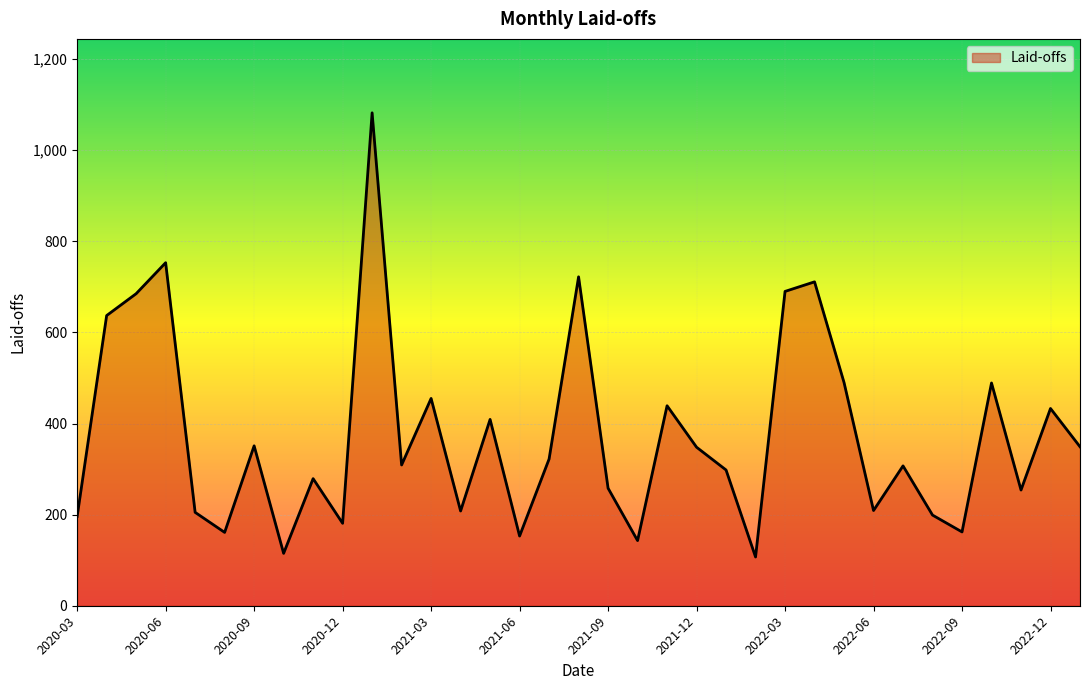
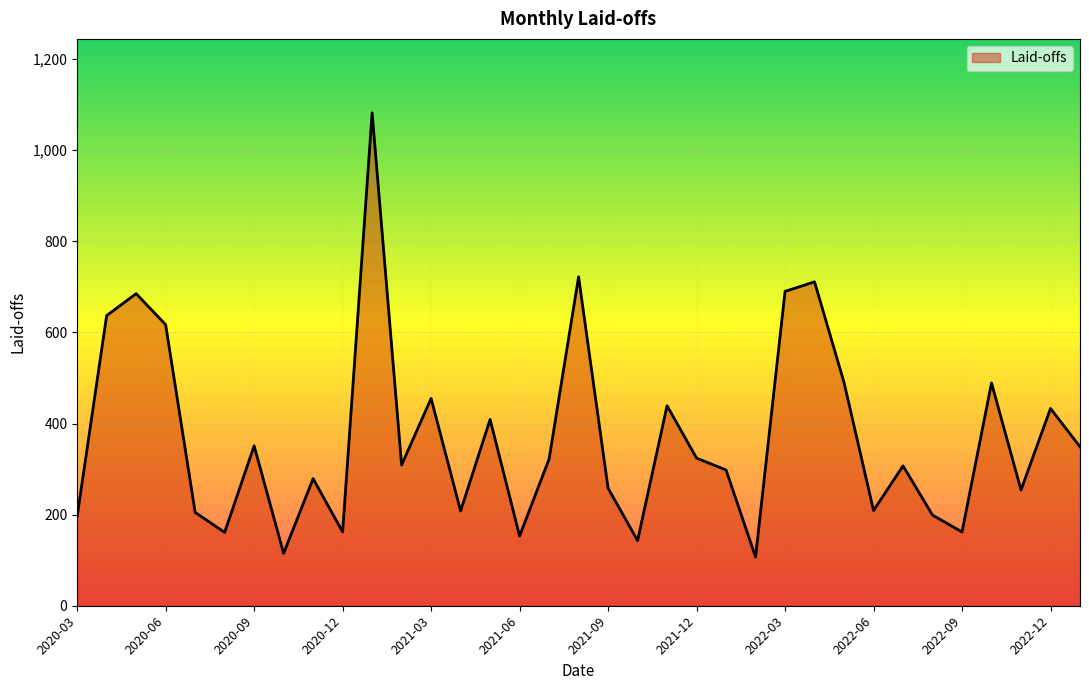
2020-06: 750 -> 620
2020-12: 180 -> 160
2021-12: 350 -> 320
